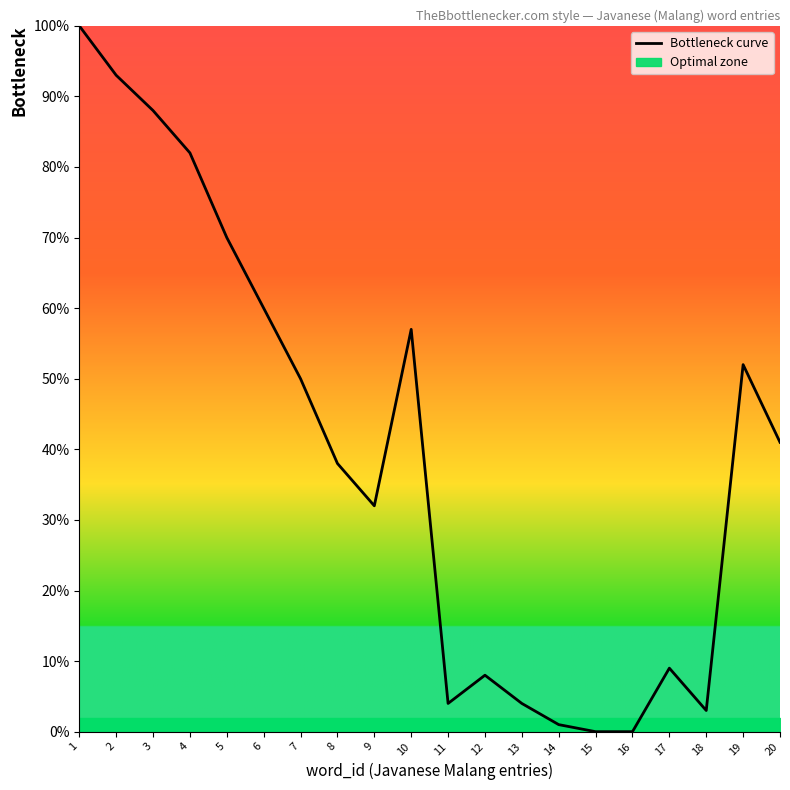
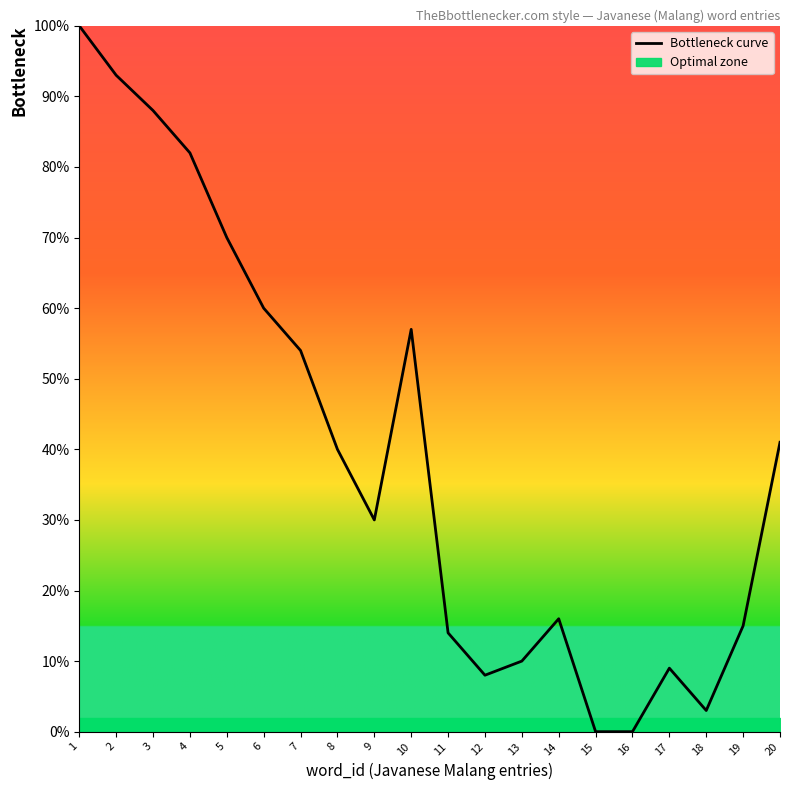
Bottleneck curve, 7: 50% -> 54%
Bottleneck curve, 8: 38% -> 40%
Bottleneck curve, 9: 32% -> 30%
Bottleneck curve, 11: 4% -> 14%
Bottleneck curve, 13: 4% -> 10%
Bottleneck curve, 14: 1% -> 16%
Bottleneck curve, 19: 52% -> 15%
